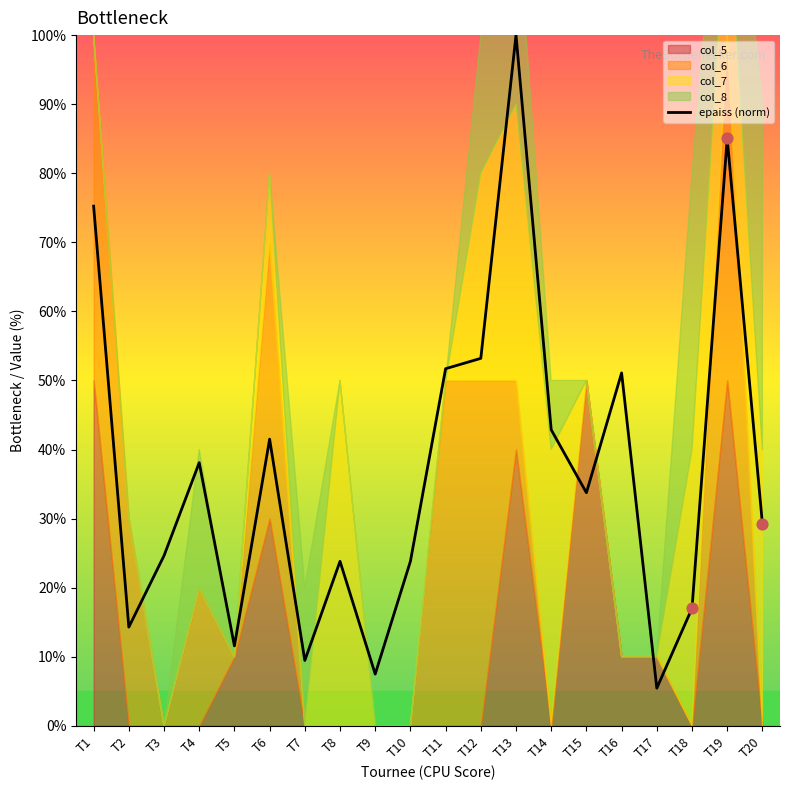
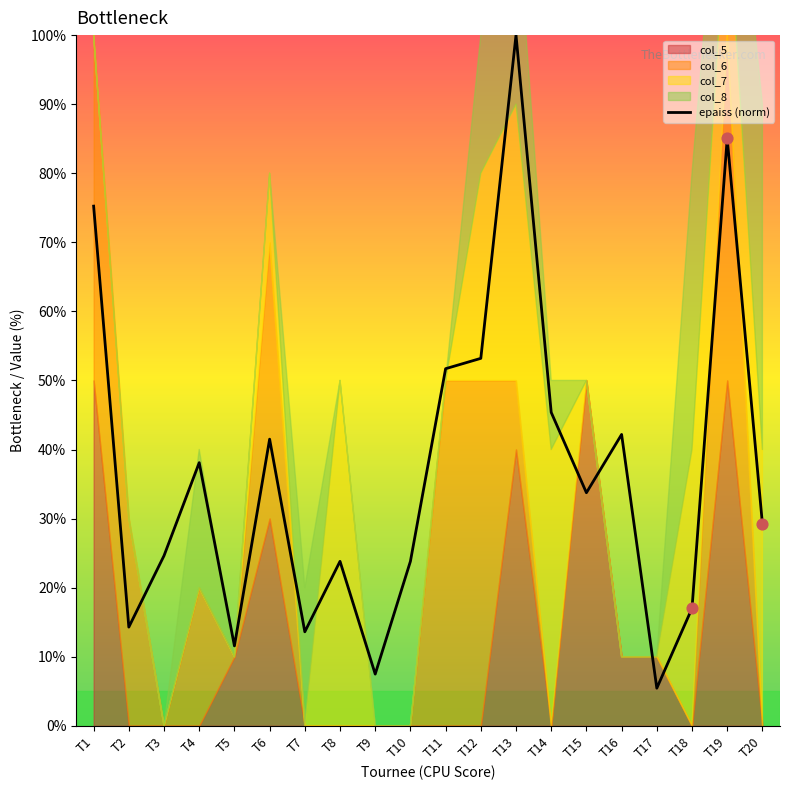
epaiss (norm), T7: 9% -> 14%
epaiss (norm), T14: 43% -> 45%
epaiss (norm), T16: 51% -> 42%
